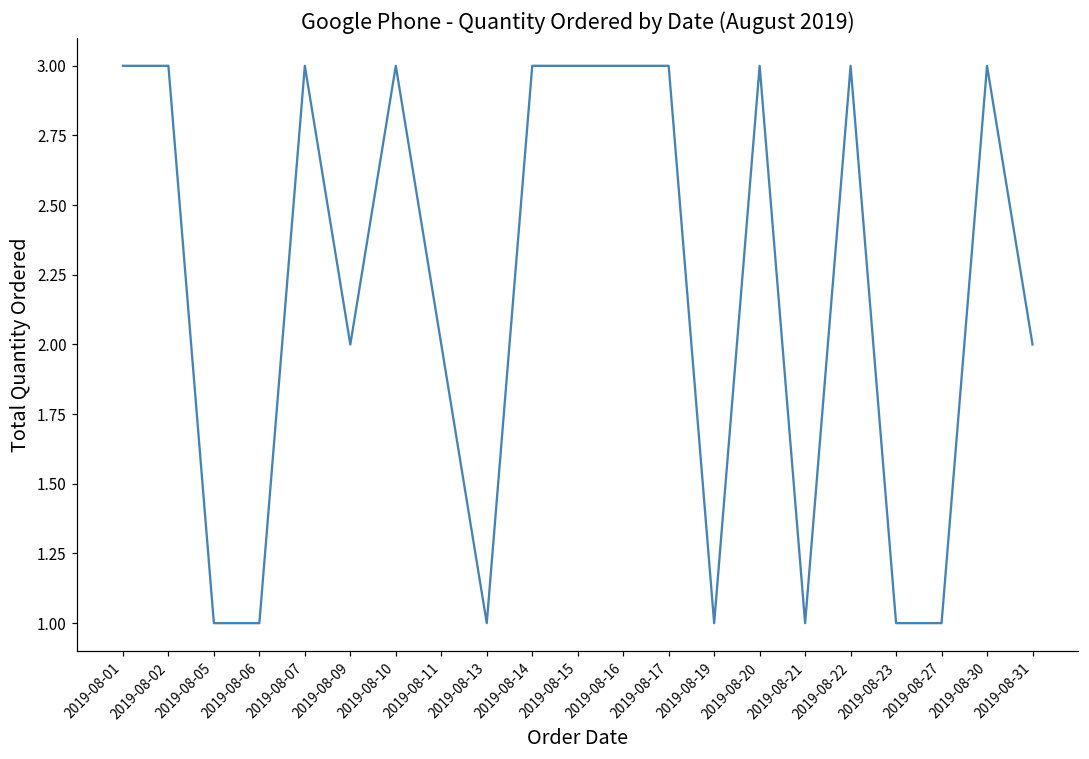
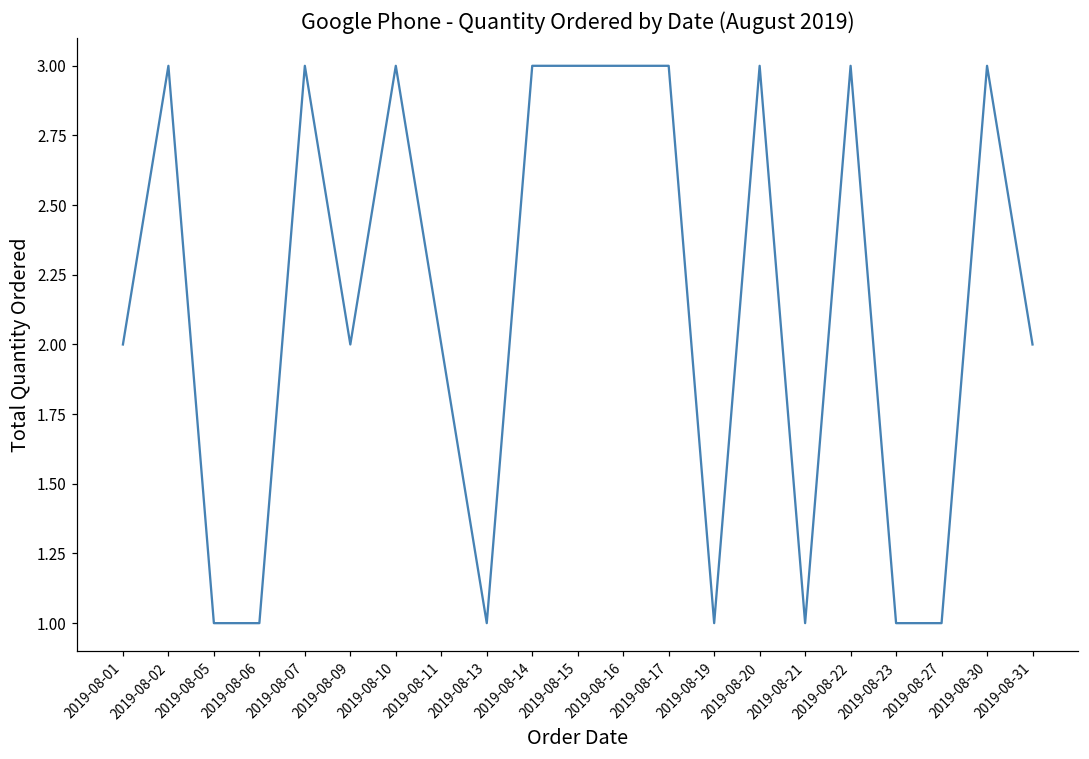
2019-08-01: 3 -> 2
